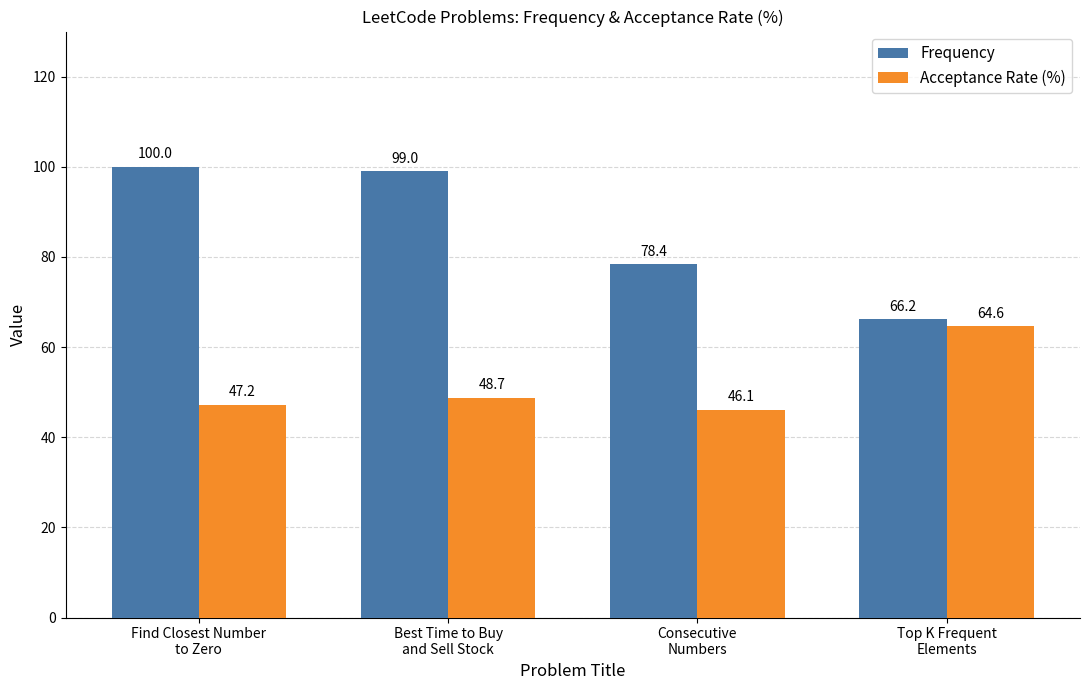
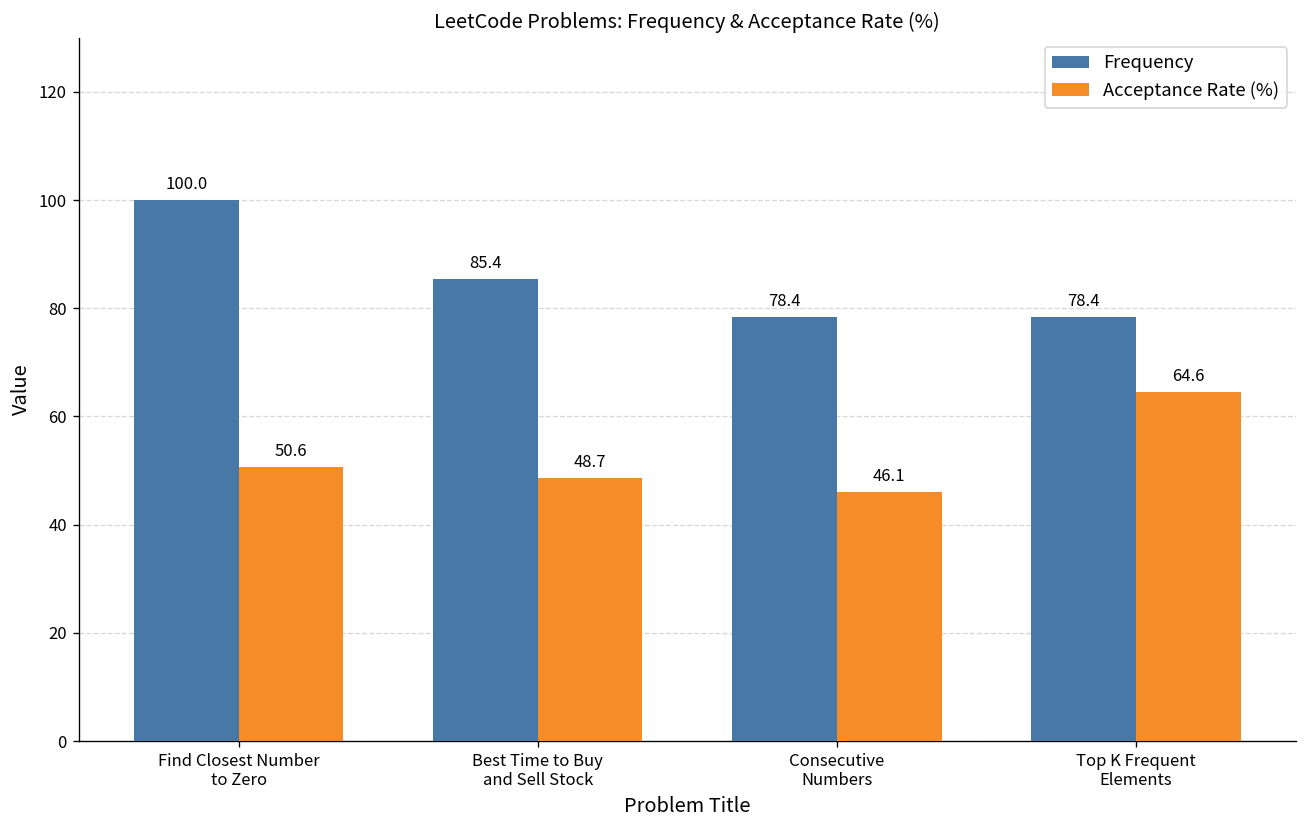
Acceptance Rate (%), Find Closest Number to Zero: 47.2 -> 50.6
Frequency, Best Time to Buy and Sell Stock: 99.0 -> 85.4
Frequency, Top K Frequent Elements: 66.2 -> 78.4
